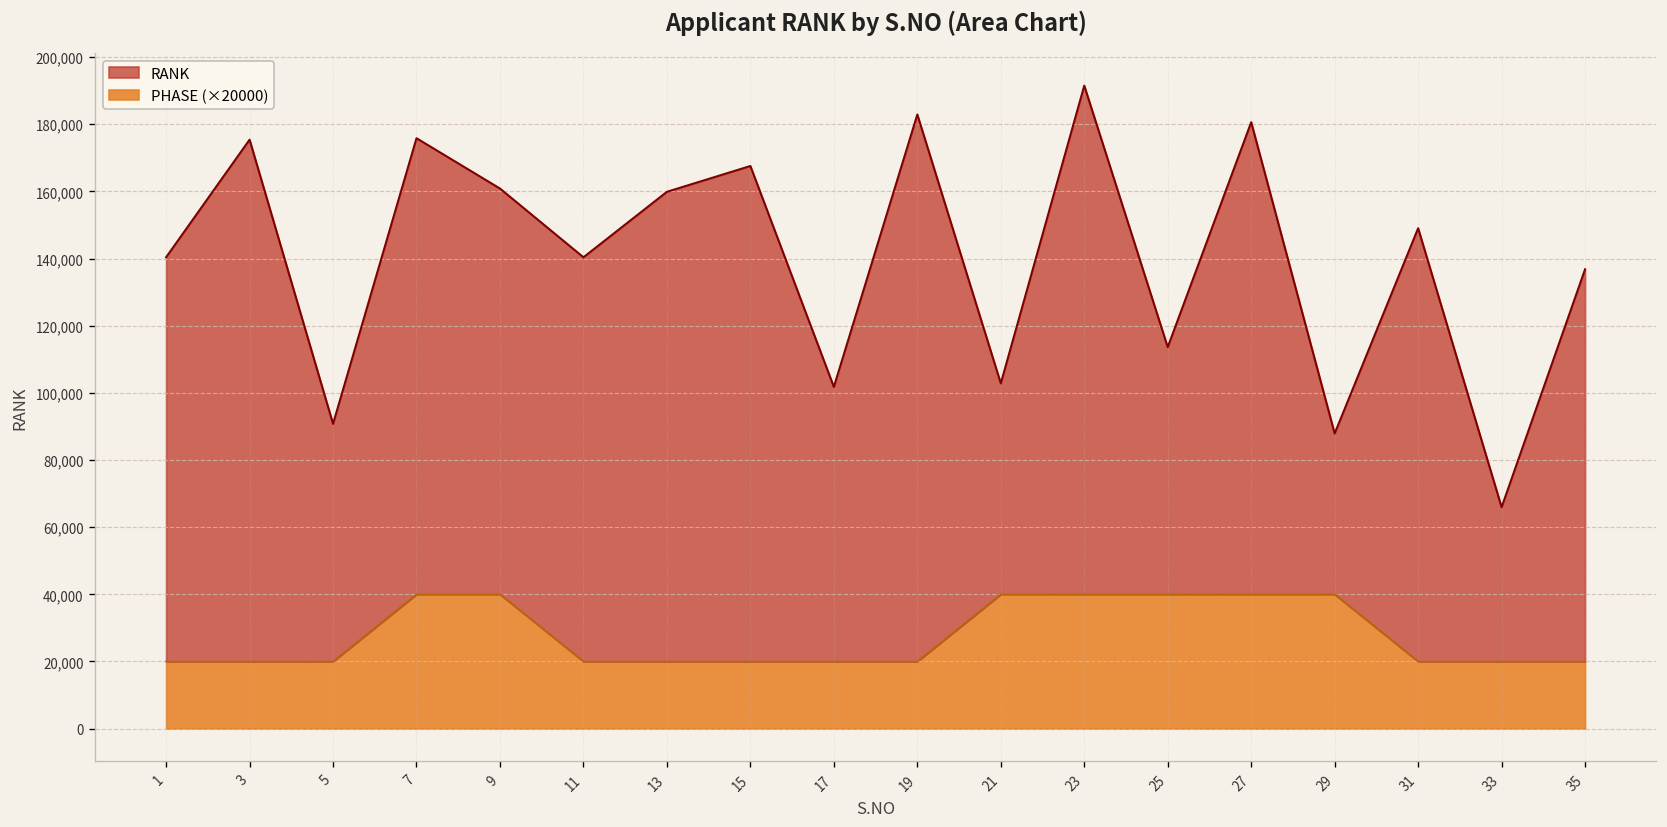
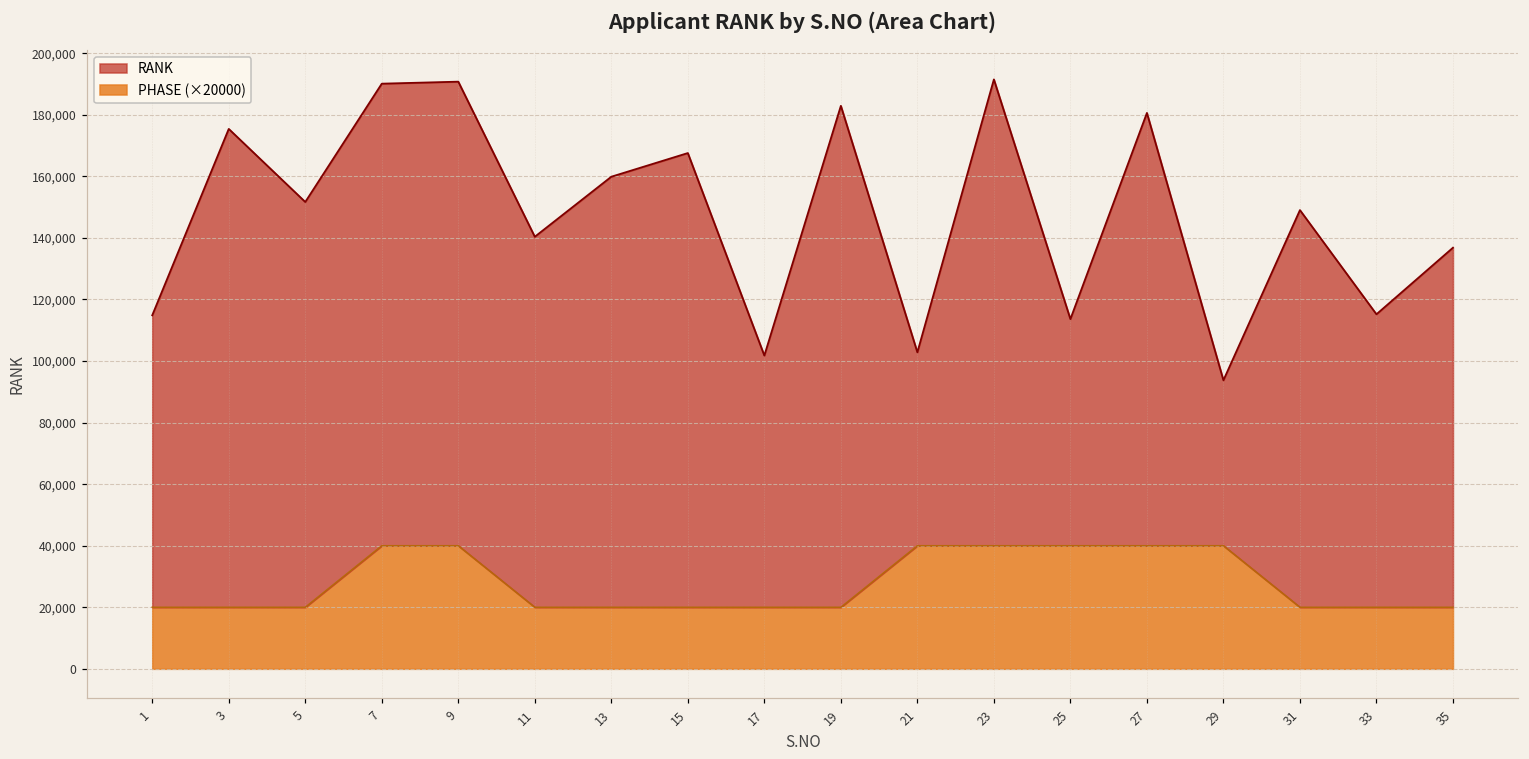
RANK, 1: 120,000 -> 95,000
RANK, 5: 71,000 -> 132,000
RANK, 7: 136,000 -> 150,000
RANK, 9: 121,000 -> 151,000
RANK, 29: 48,000 -> 54,000
RANK, 33: 46,000 -> 95,000
